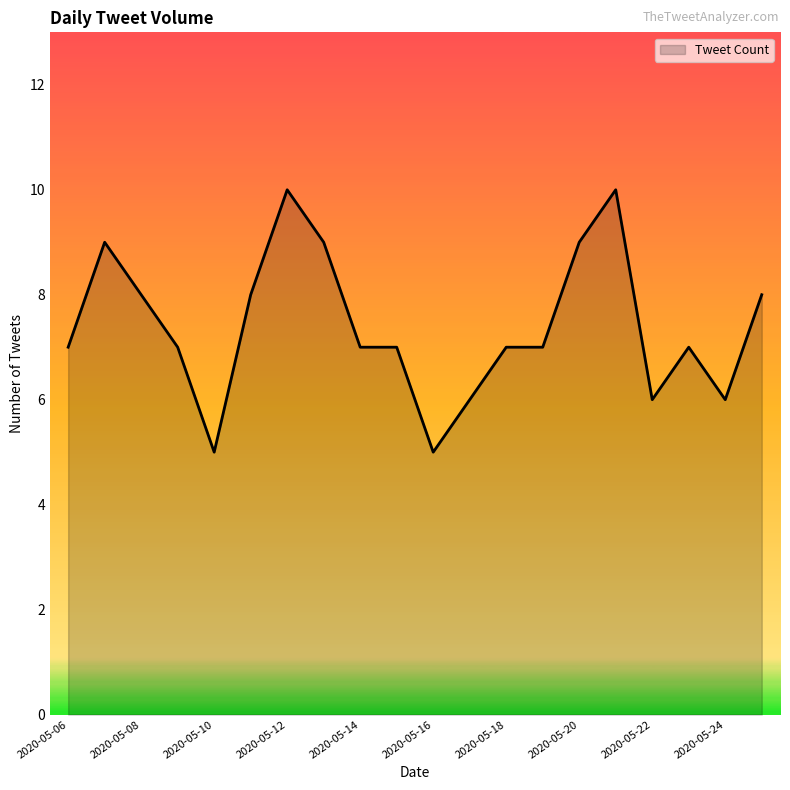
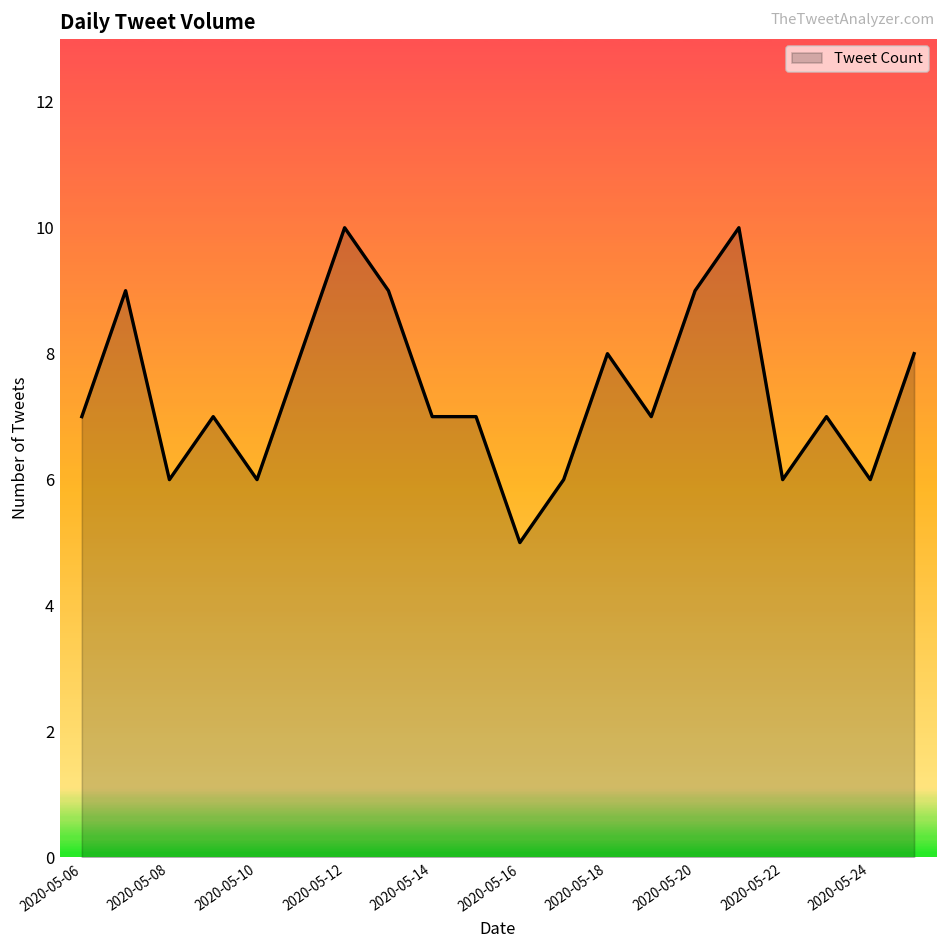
2020-05-08: 8 -> 6
2020-05-10: 5 -> 6
2020-05-18: 7 -> 8
